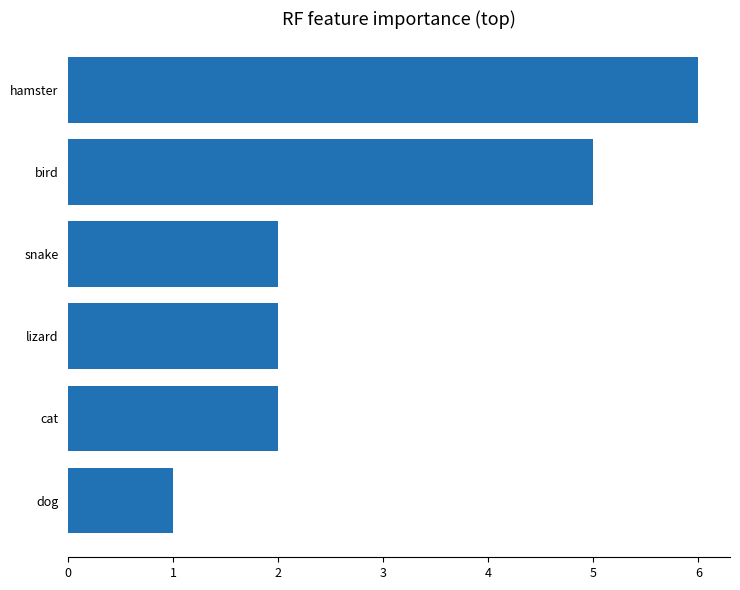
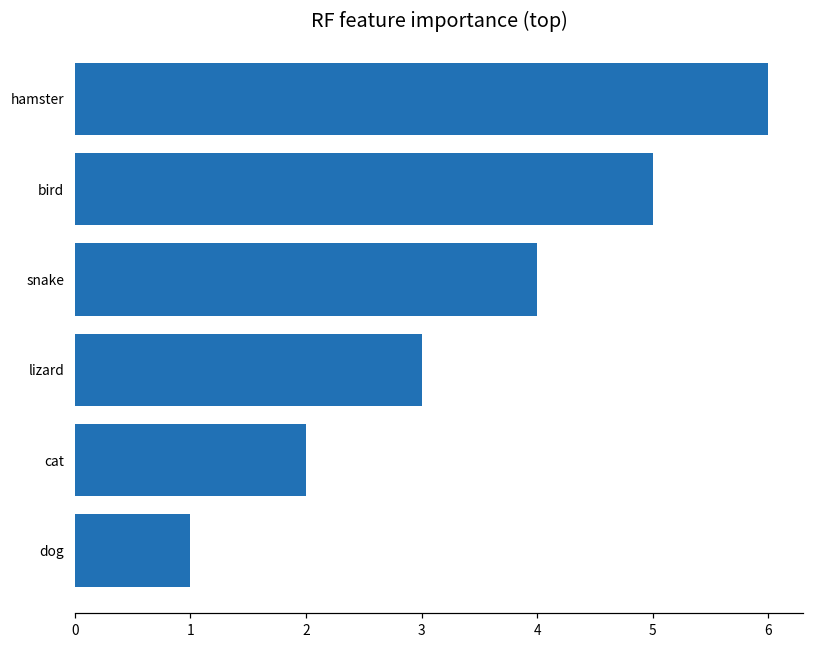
snake: 2 -> 4
lizard: 2 -> 3
